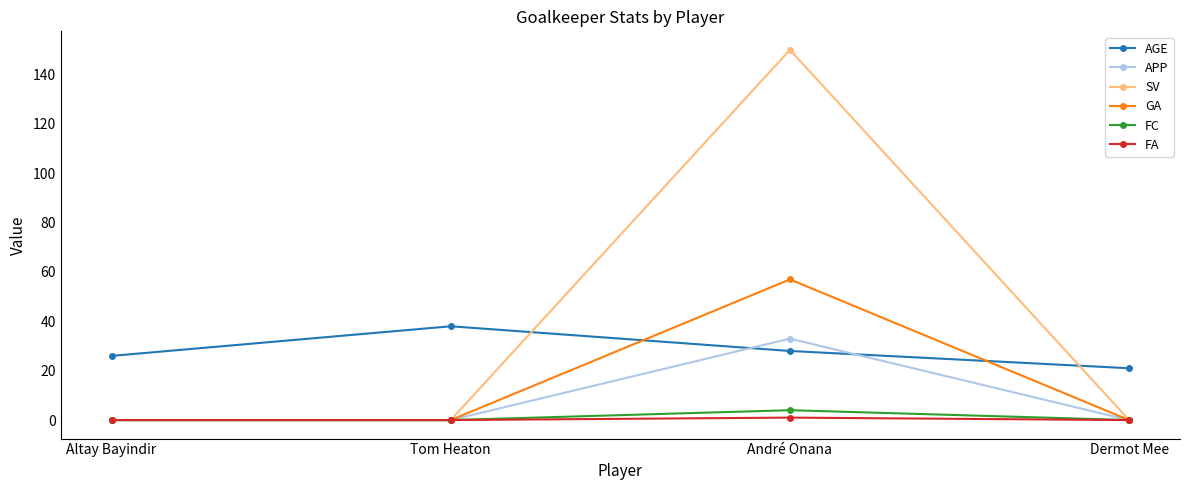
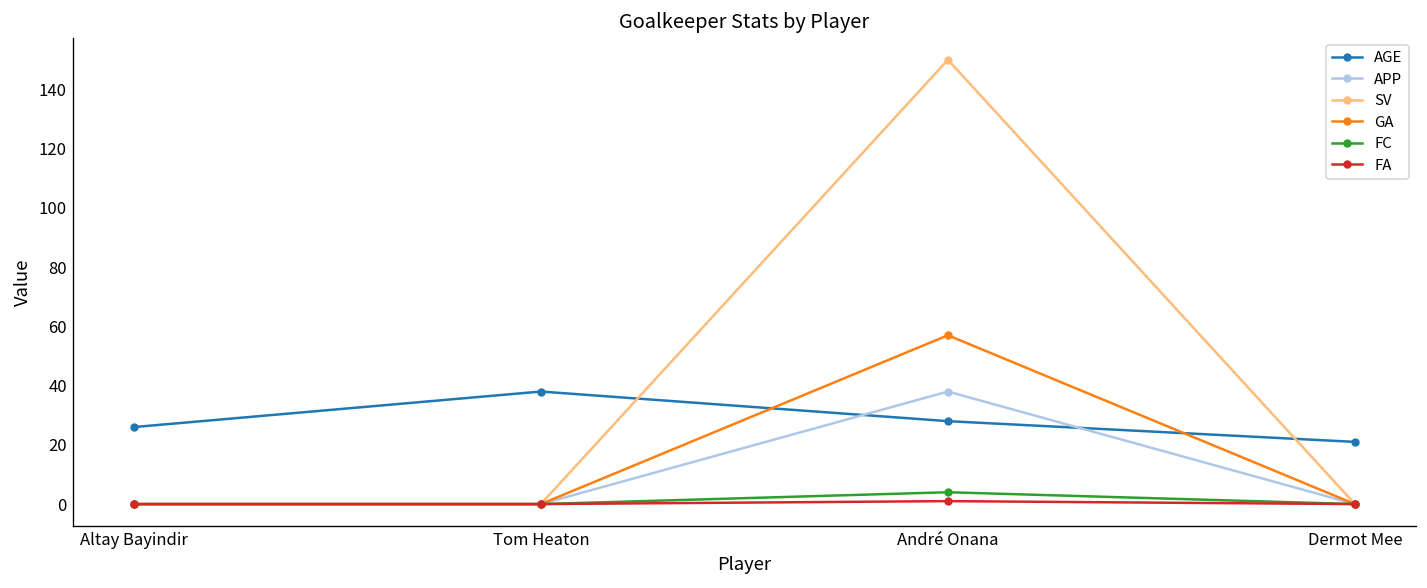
APP, André Onana: 33 -> 38
